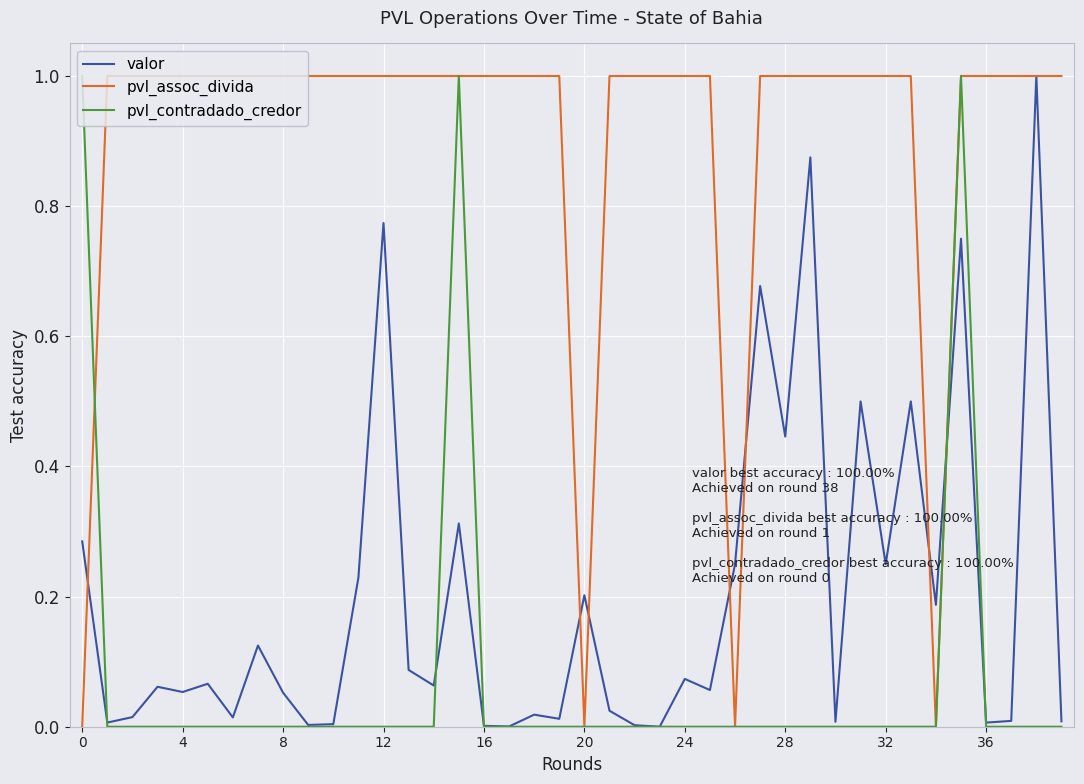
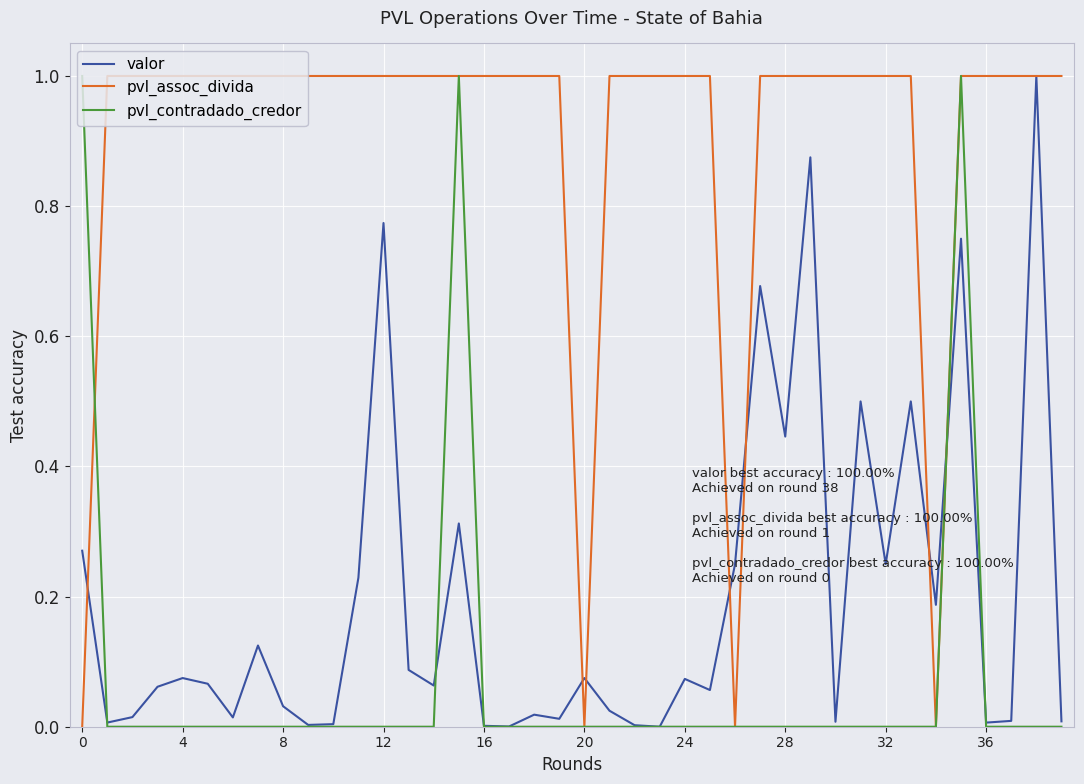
valor, 0: 0.28 -> 0.27
valor, 4: 0.05 -> 0.07
valor, 8: 0.05 -> 0.03
valor, 20: 0.20 -> 0.07
